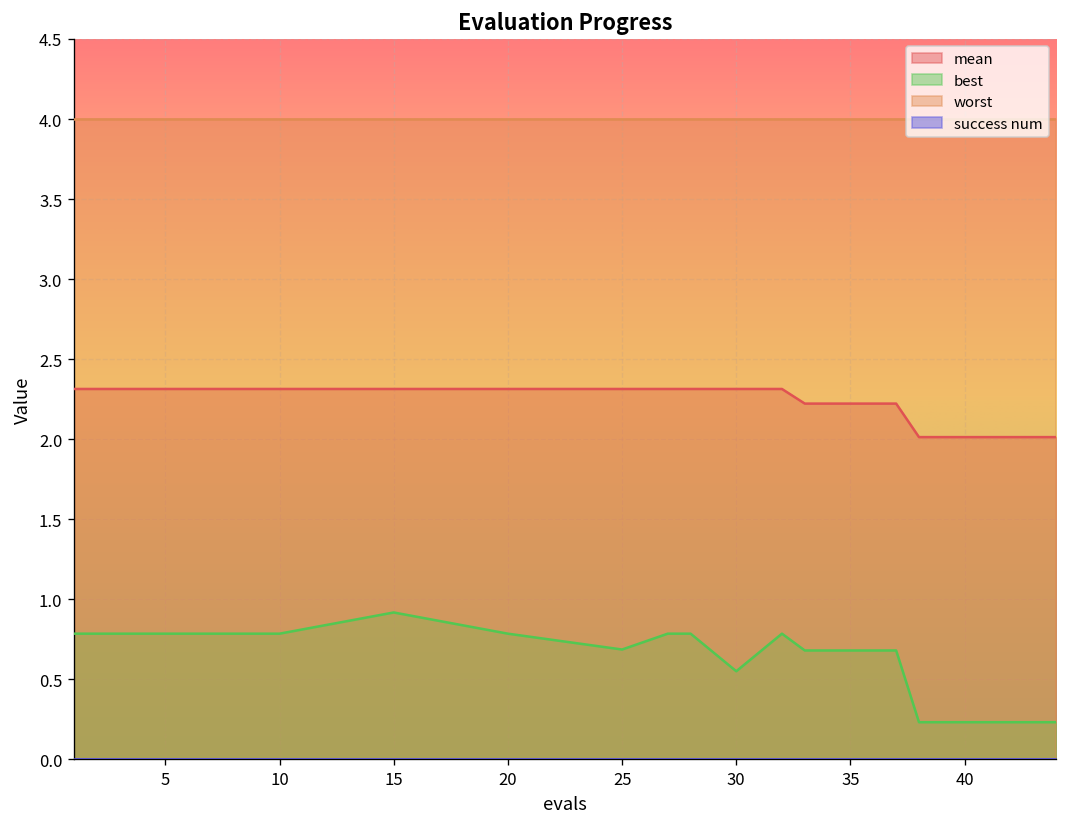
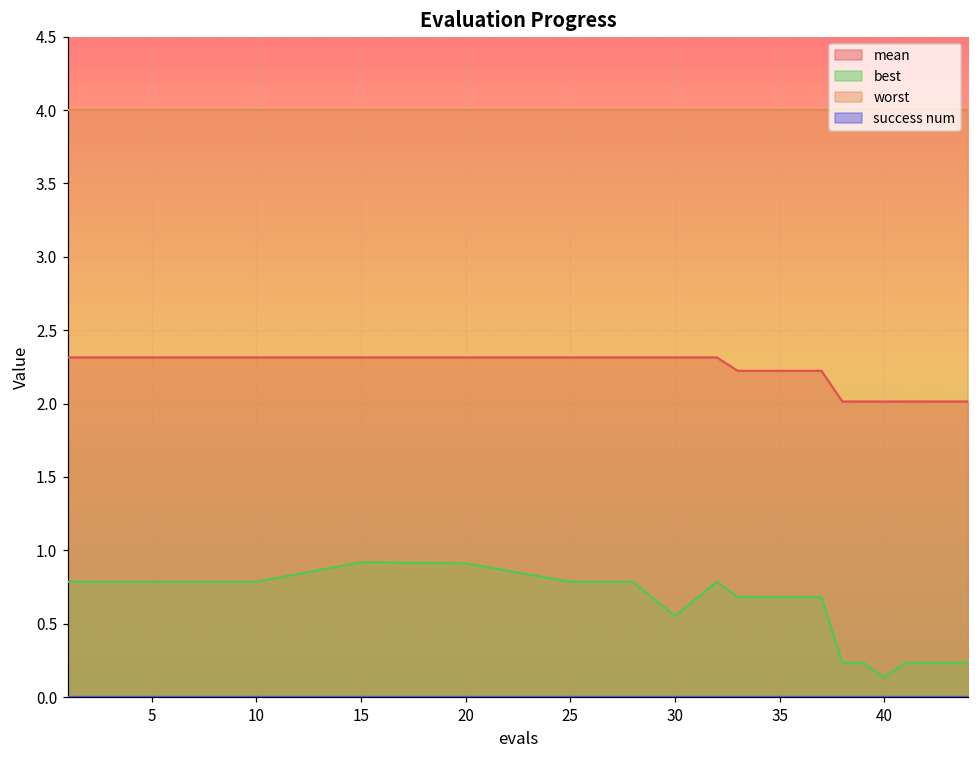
best, 20: 0.79 -> 0.91
best, 25: 0.69 -> 0.79
best, 40: 0.23 -> 0.13
